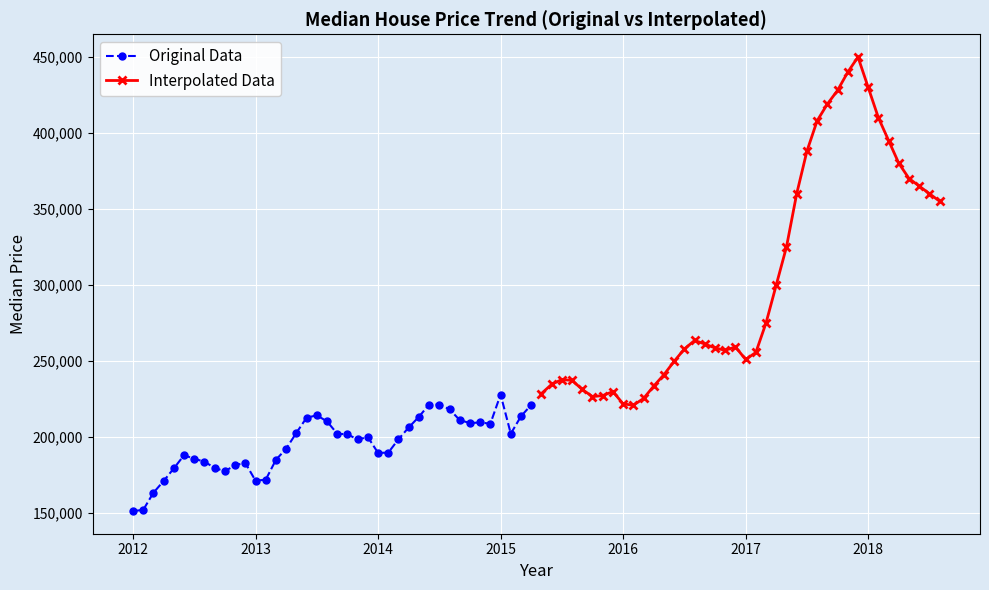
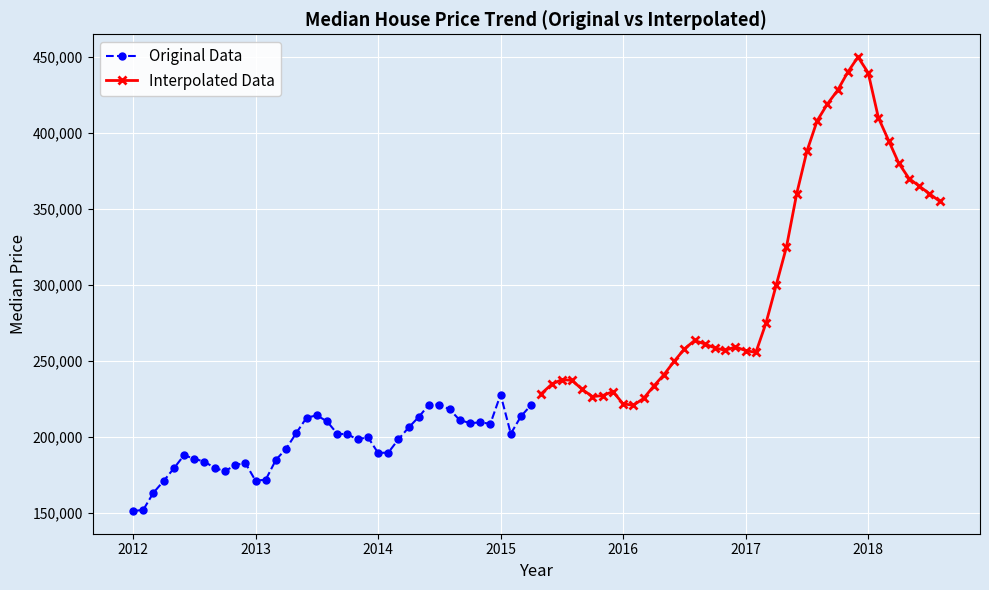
Interpolated Data, 2017: 251,000 -> 257,000
Interpolated Data, 2018: 430,000 -> 440,000
